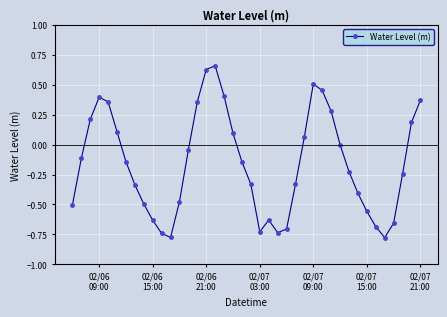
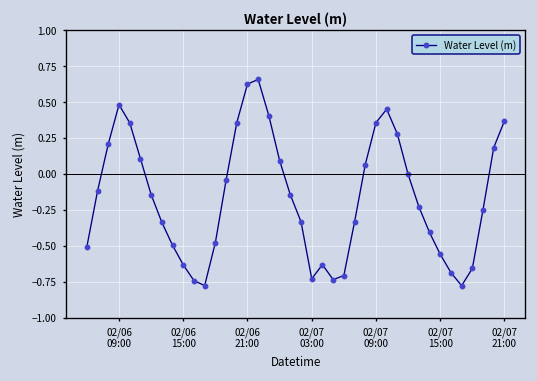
02/06 09:00: 0.40 -> 0.48
02/07 09:00: 0.51 -> 0.36
